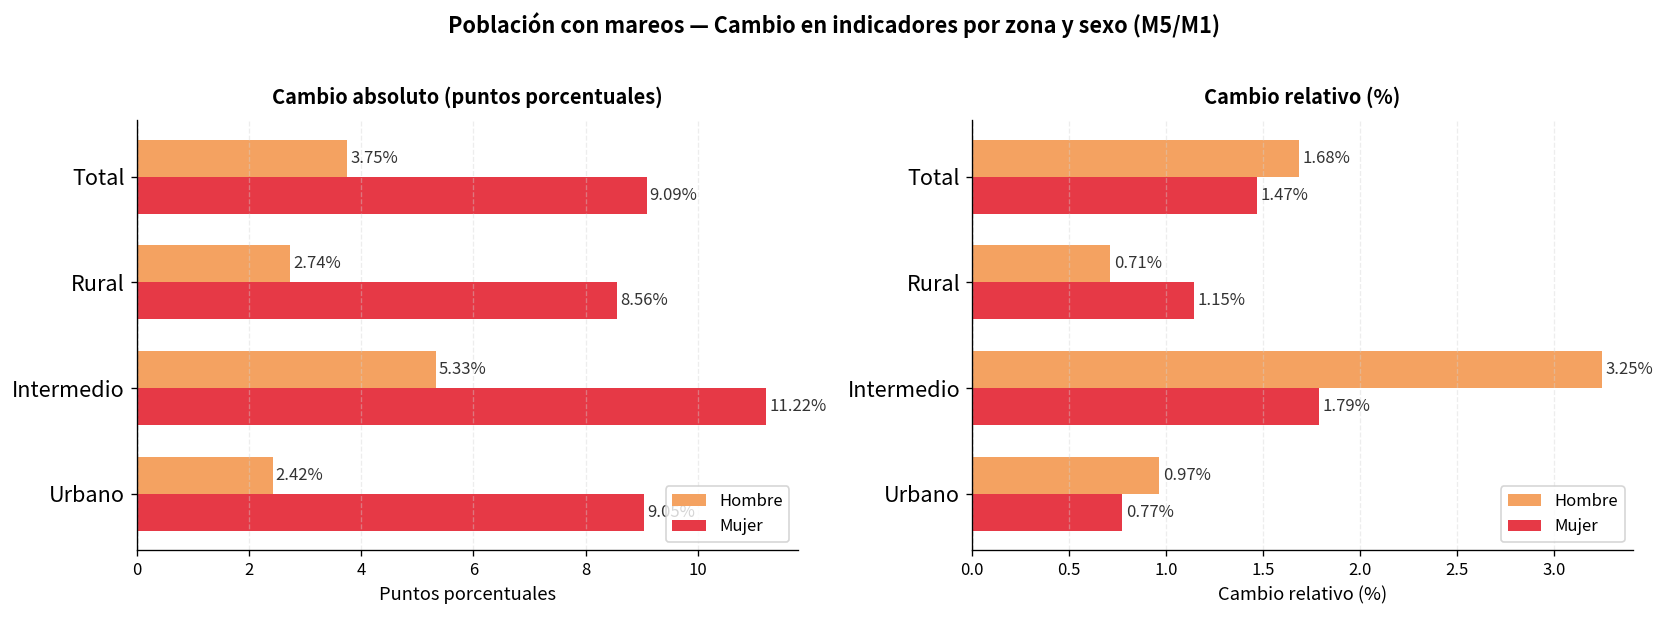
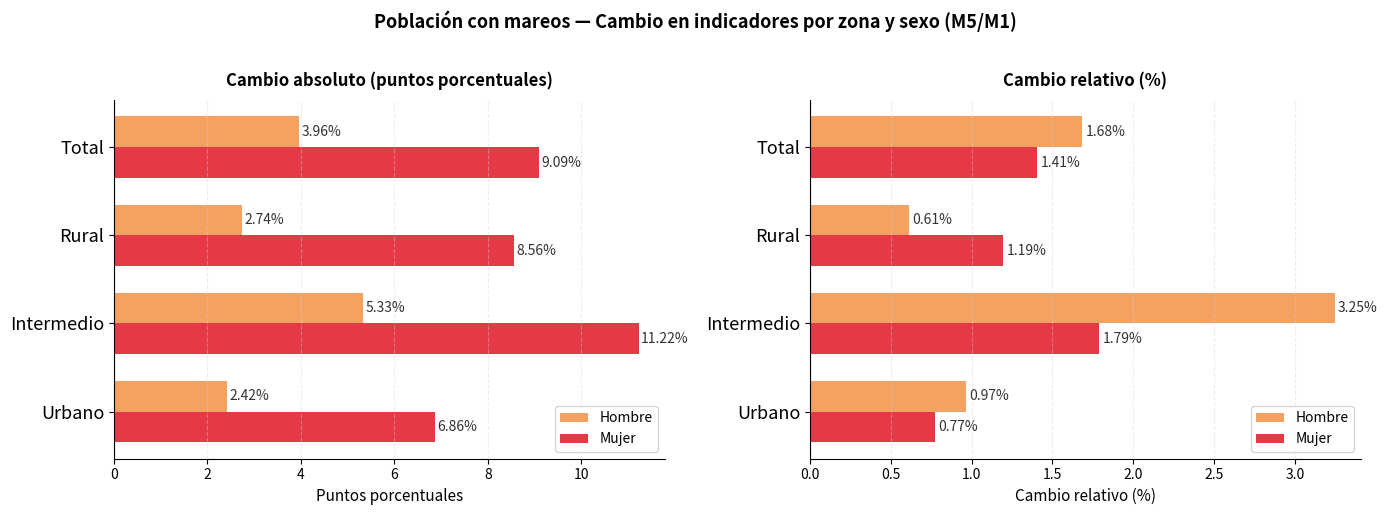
Cambio absoluto (puntos porcentuales), Hombre, Total: 3.75% -> 3.96%
Cambio absoluto (puntos porcentuales), Mujer, Urbano: 9.0 -> 6.9
Cambio relativo (%), Mujer, Total: 1.47% -> 1.41%
Cambio relativo (%), Hombre, Rural: 0.71% -> 0.61%
Cambio relativo (%), Mujer, Rural: 1.15% -> 1.19%
